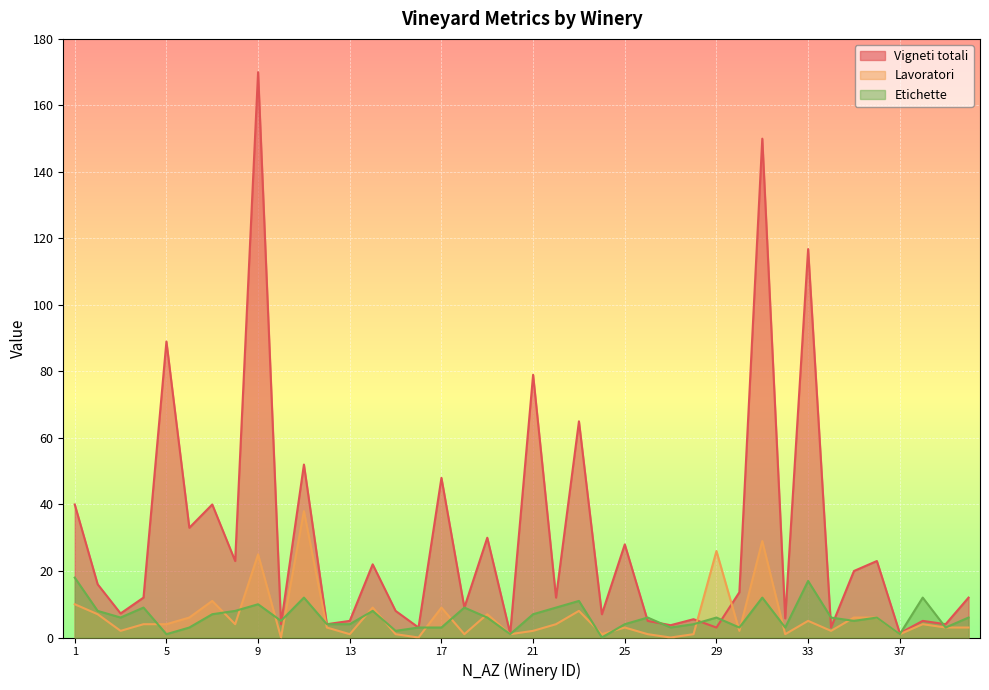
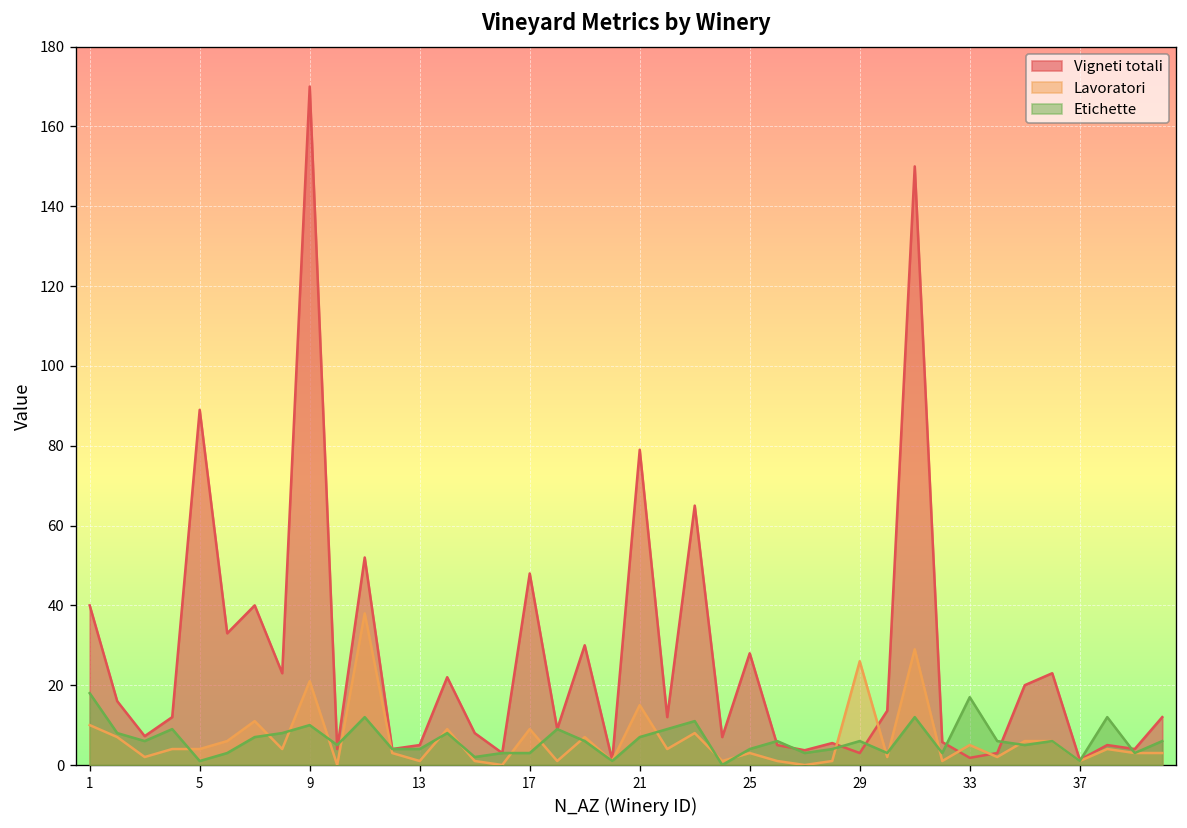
Lavoratori, 9: 25 -> 21
Lavoratori, 21: 2 -> 15
Vigneti totali, 33: 117 -> 2
